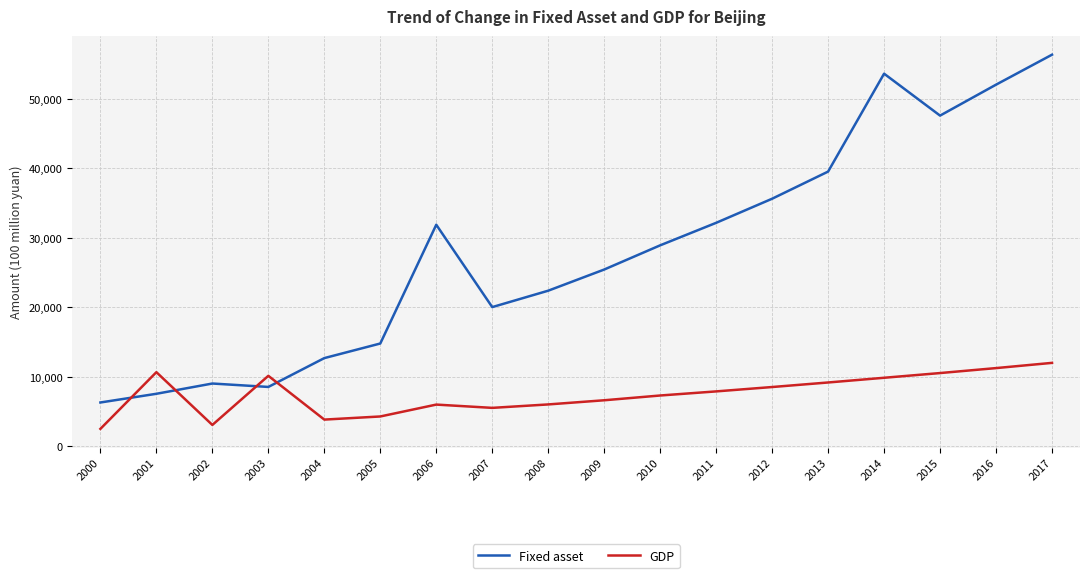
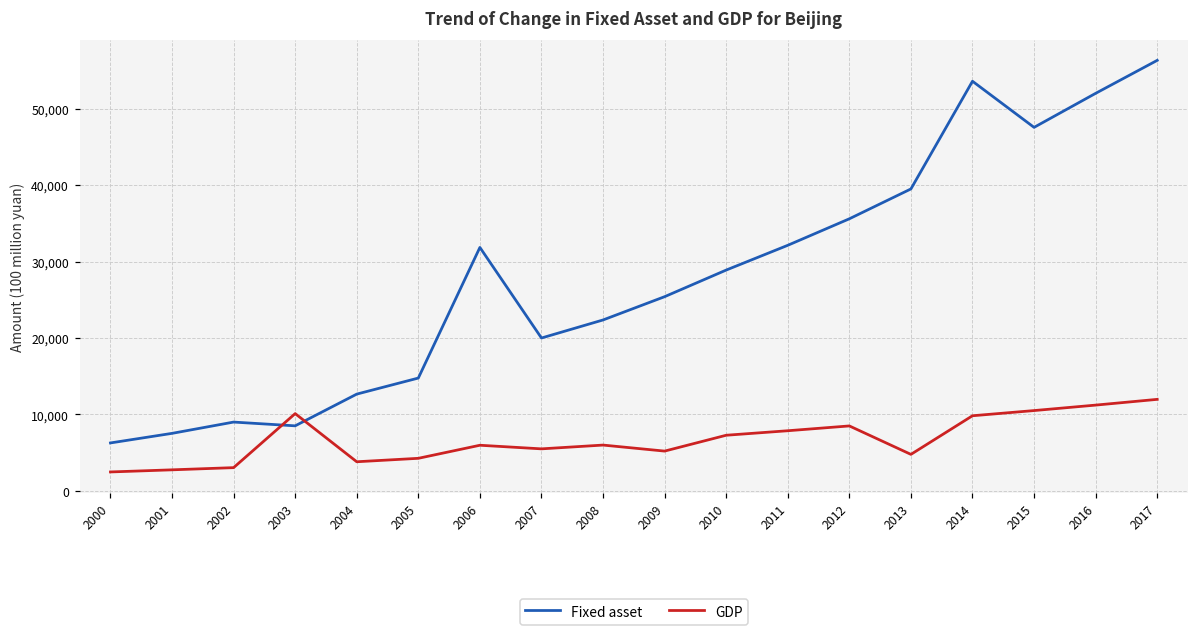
GDP, 2001: 11,000 -> 3,000
GDP, 2009: 7,000 -> 5,000
GDP, 2013: 9,000 -> 5,000
